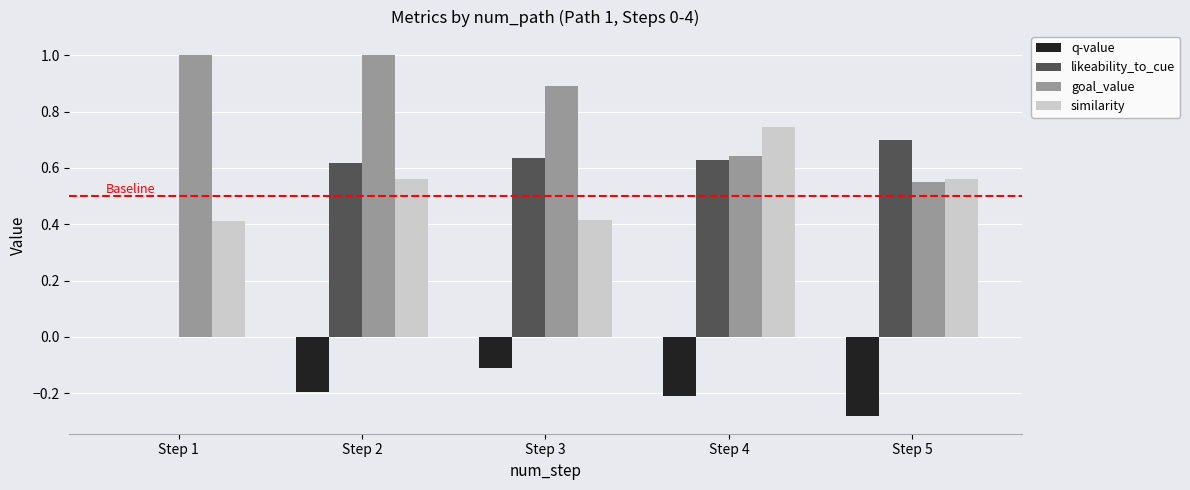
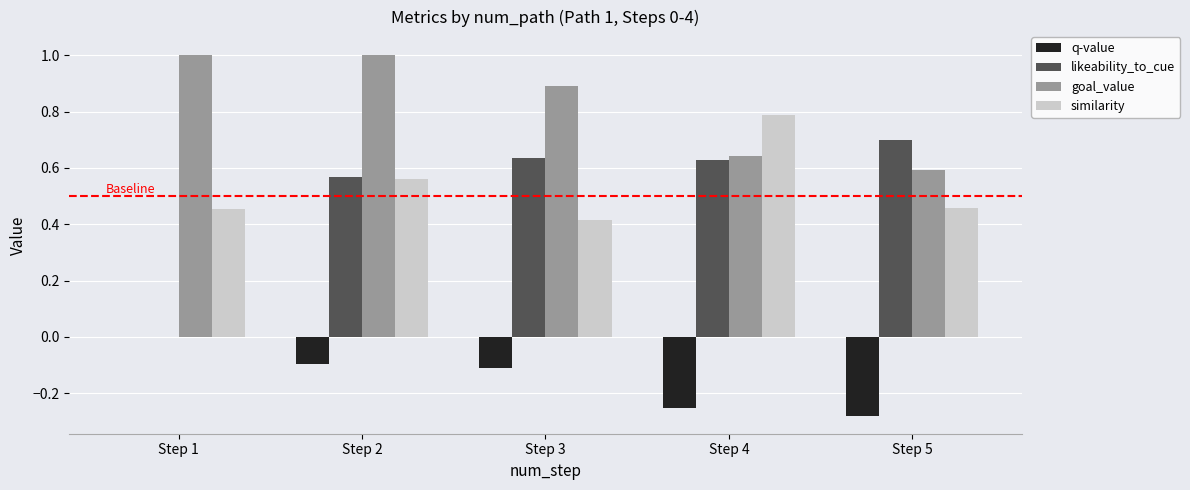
similarity, Step 1: 0.41 -> 0.45
q-value, Step 2: -0.19 -> -0.10
likeability_to_cue, Step 2: 0.62 -> 0.57
q-value, Step 4: -0.21 -> -0.25
similarity, Step 4: 0.75 -> 0.79
goal_value, Step 5: 0.55 -> 0.59
similarity, Step 5: 0.56 -> 0.46
